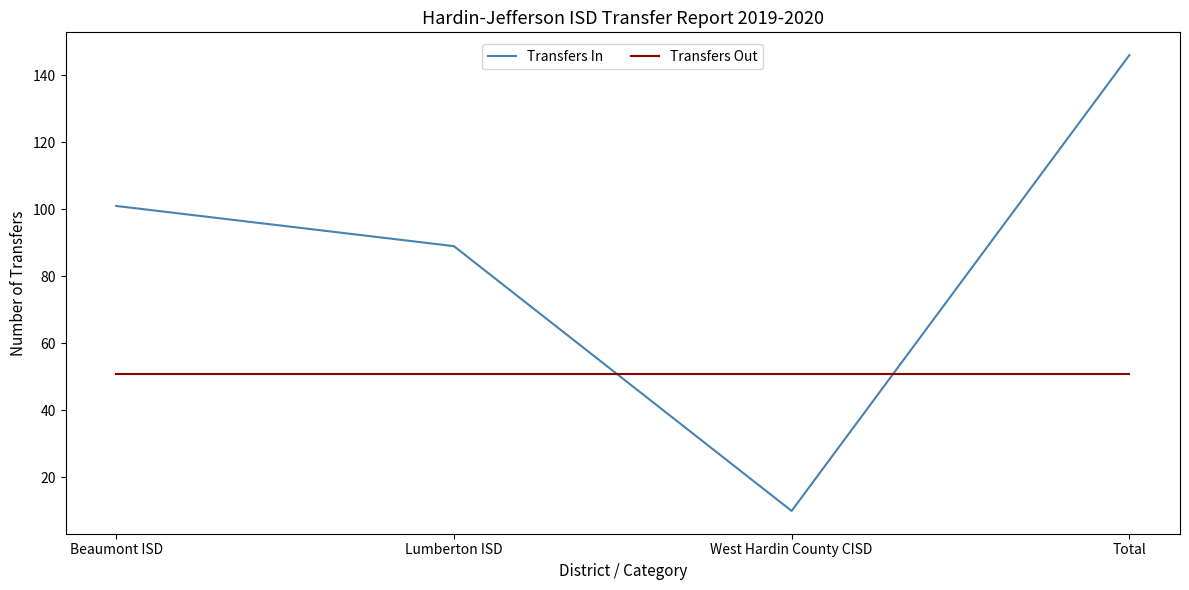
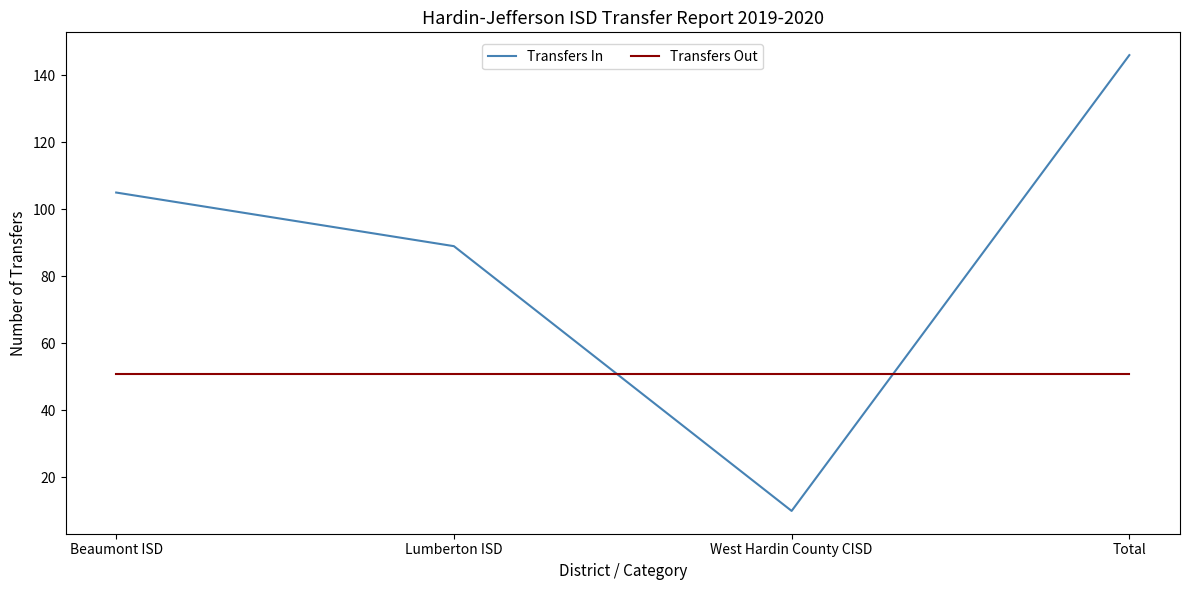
Transfers In, Beaumont ISD: 101 -> 105
